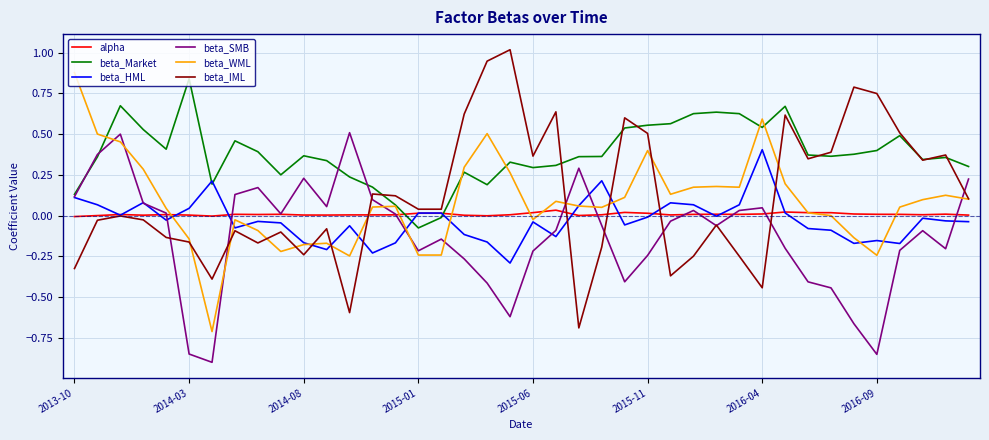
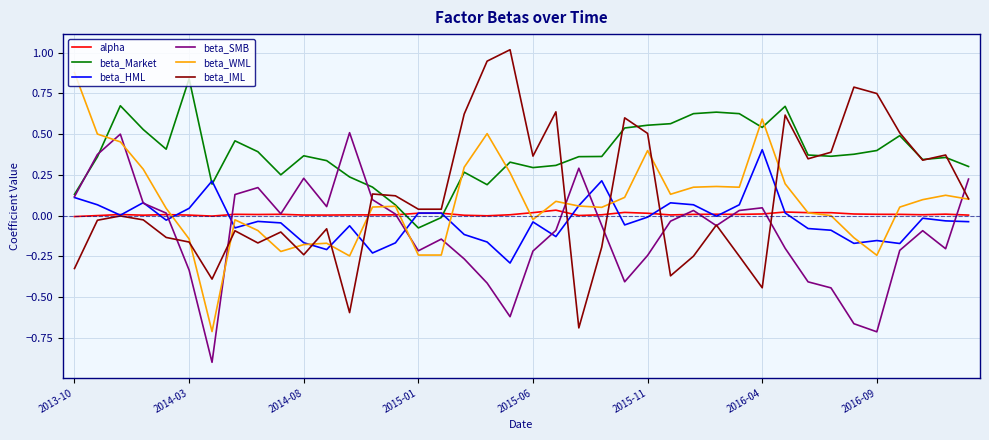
beta_SMB, 2014-03: -0.85 -> -0.34
beta_SMB, 2016-09: -0.85 -> -0.71
